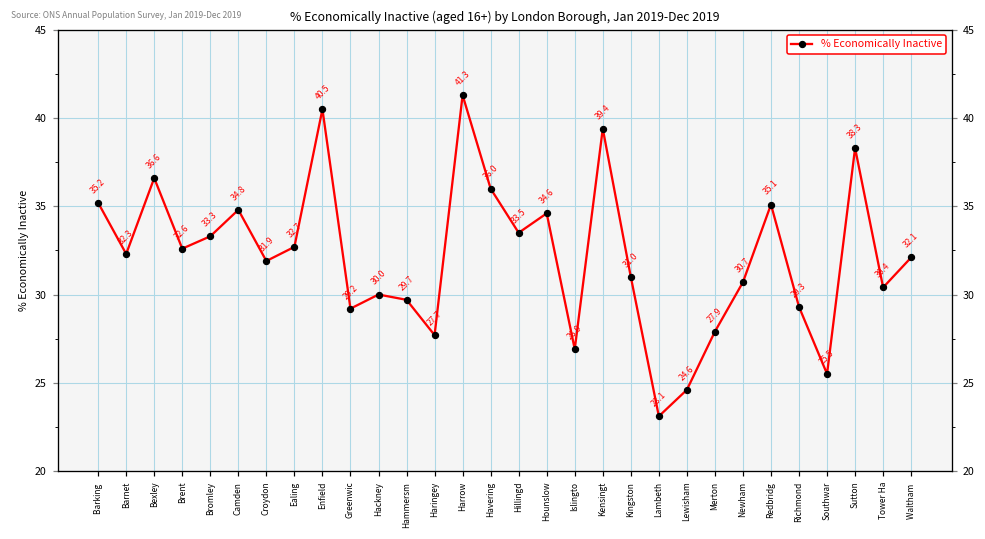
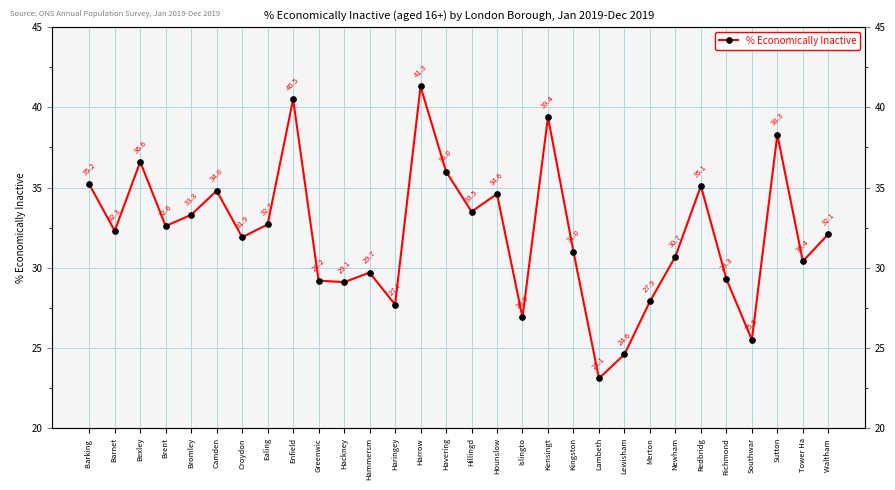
Hackney: 30.0 -> 29.1
